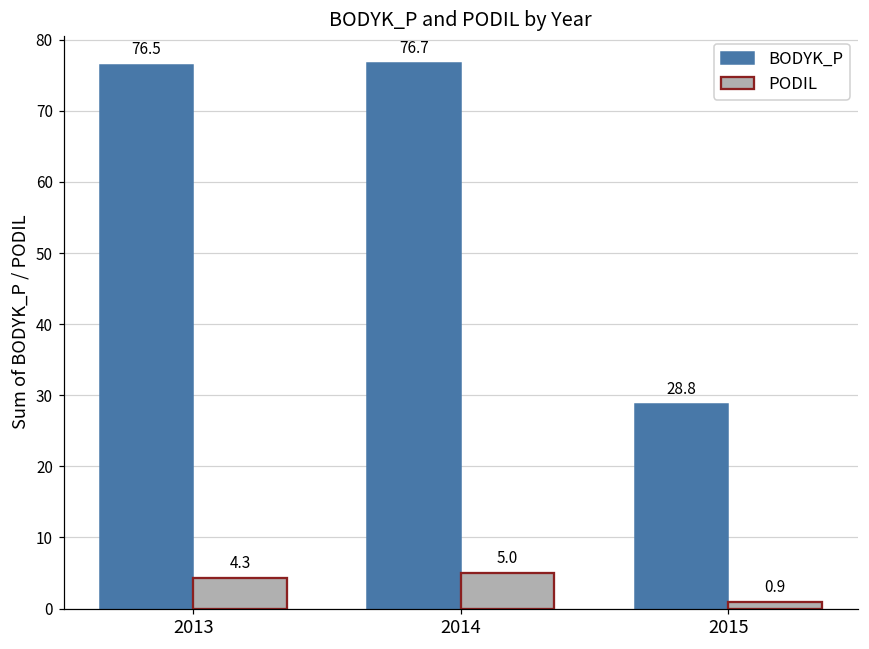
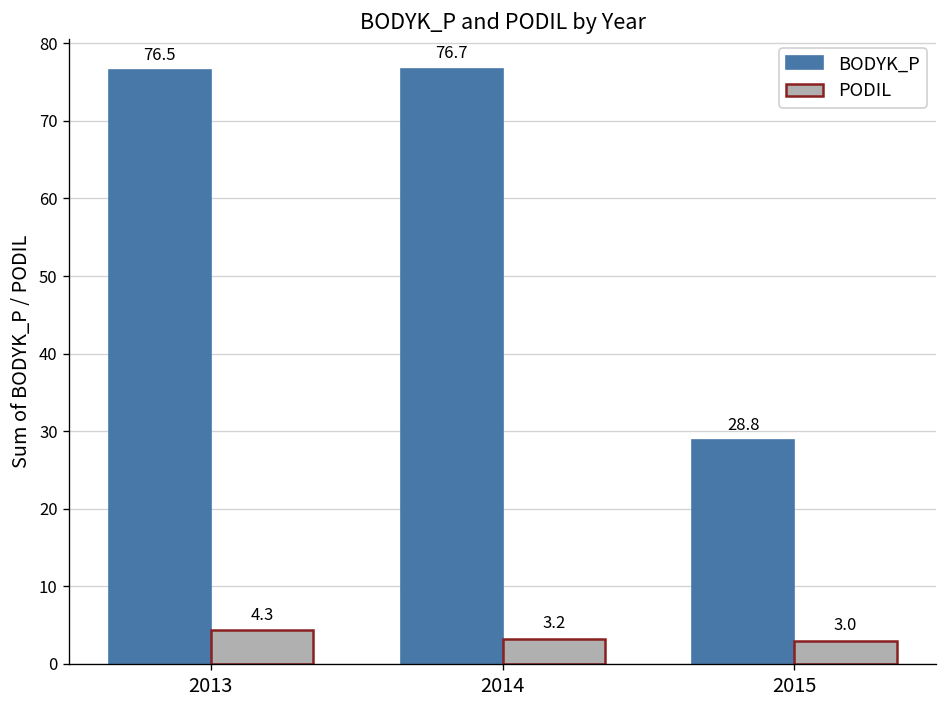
PODIL, 2014: 5.0 -> 3.2
PODIL, 2015: 0.9 -> 3.0
